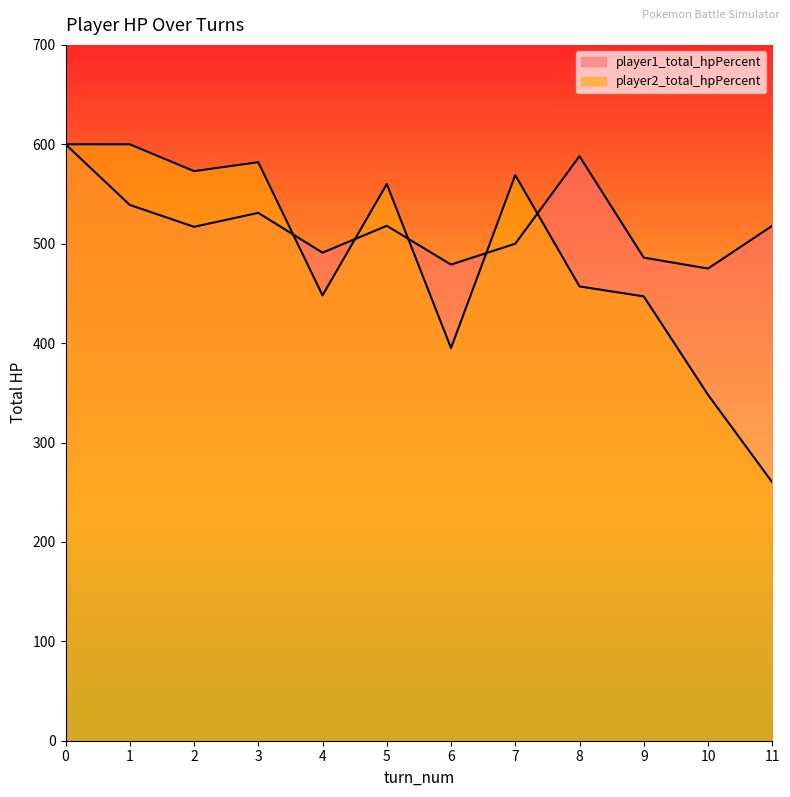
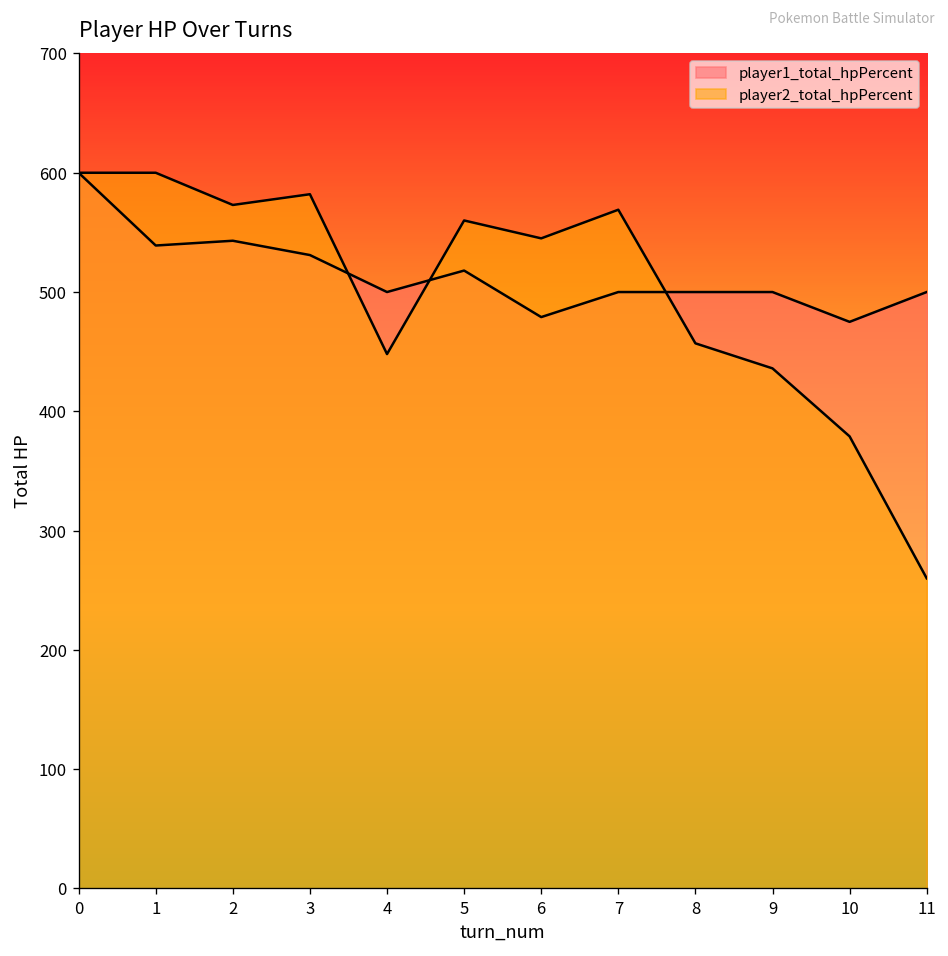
player1_total_hpPercent, 2: 520 -> 540
player1_total_hpPercent, 4: 490 -> 500
player2_total_hpPercent, 6: 400 -> 550
player1_total_hpPercent, 8: 590 -> 500
player1_total_hpPercent, 9: 490 -> 500
player2_total_hpPercent, 9: 450 -> 440
player2_total_hpPercent, 10: 350 -> 380
player1_total_hpPercent, 11: 520 -> 500
